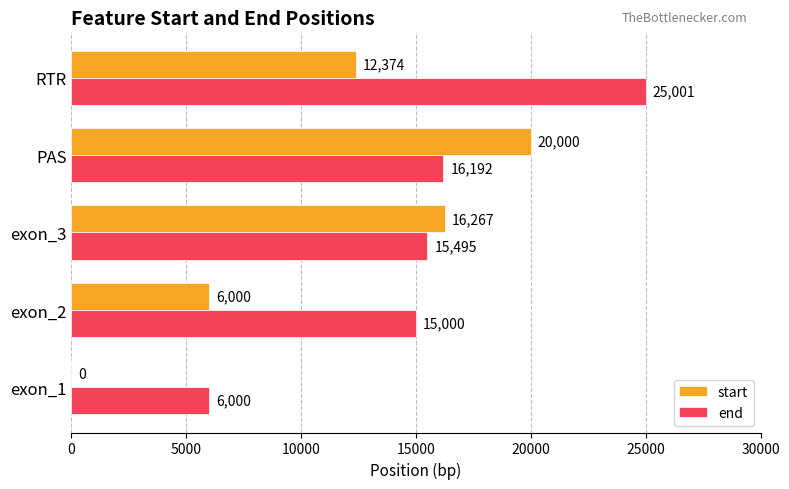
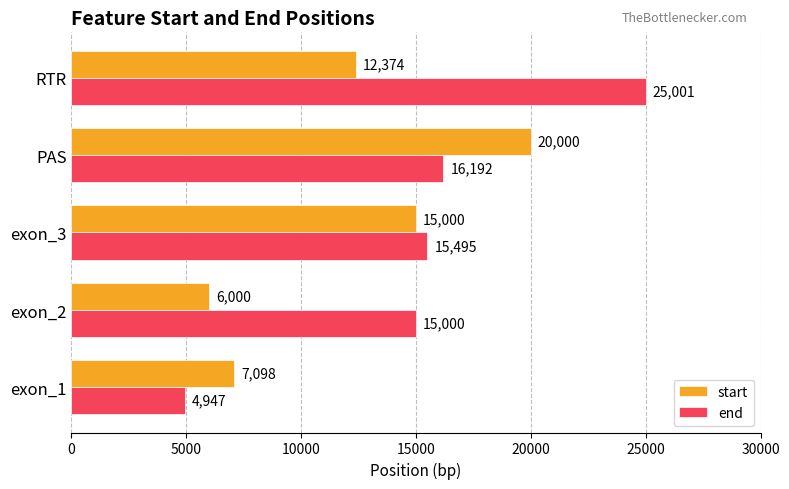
start, exon_3: 16,267 -> 15,000
start, exon_1: 0 -> 7,098
end, exon_1: 6,000 -> 4,947
